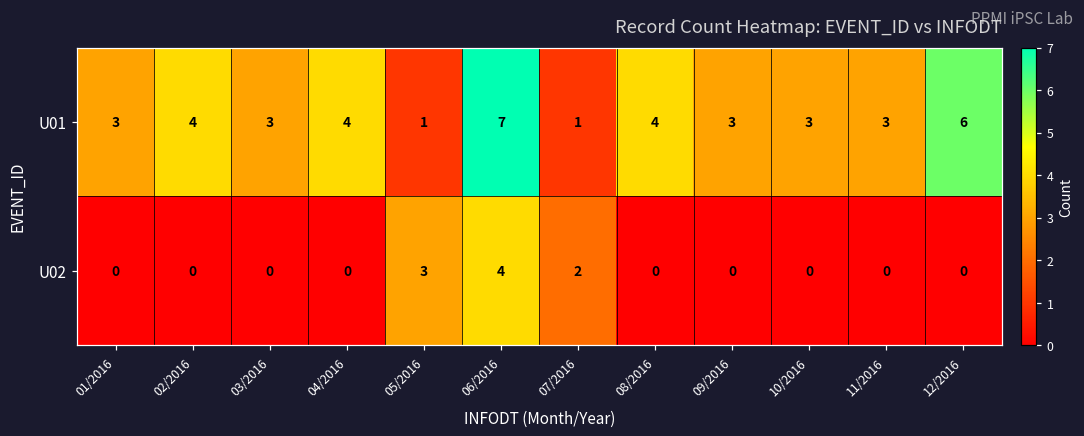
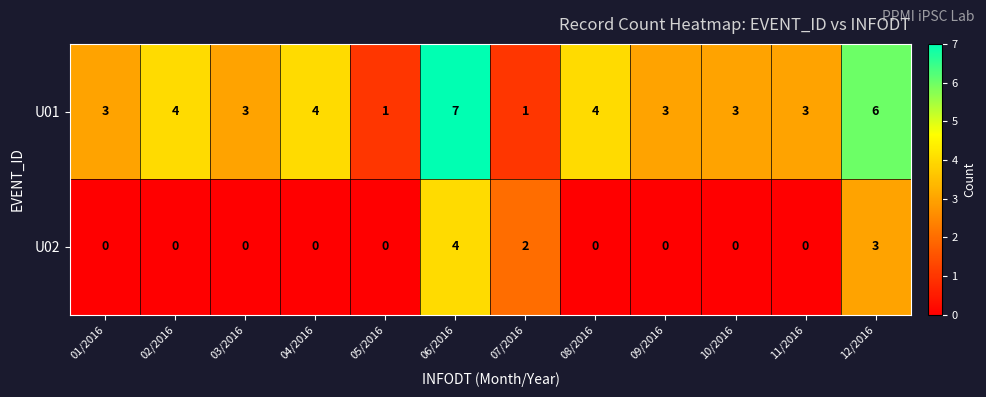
U02, 05/2016: 3 -> 0
U02, 12/2016: 0 -> 3
